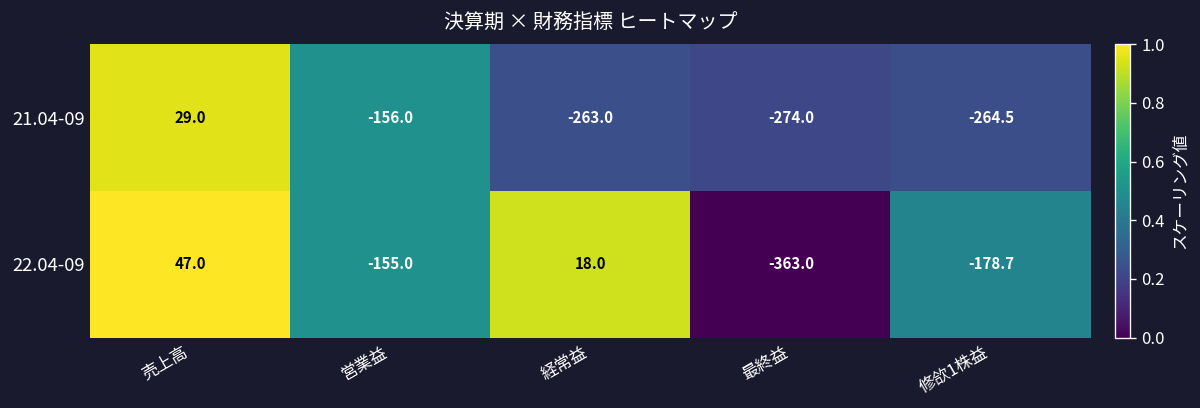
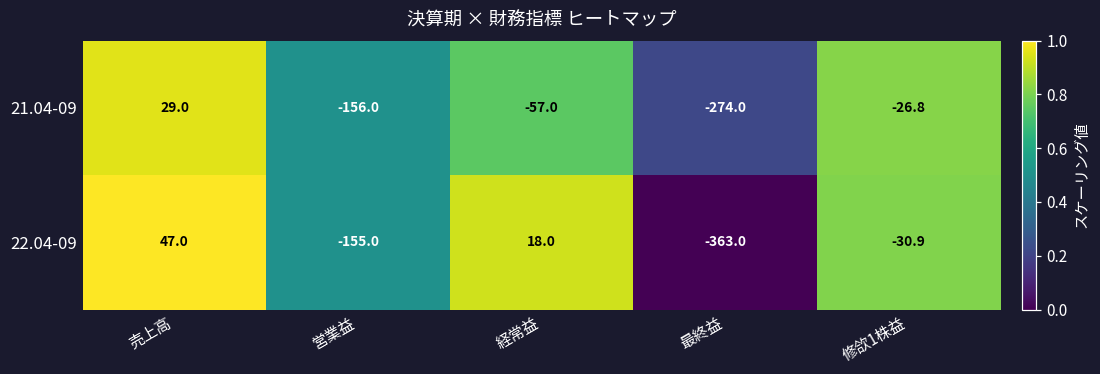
21.04-09, 経常益: -263.0 -> -57.0
21.04-09, 修欱1株益: -264.5 -> -26.8
22.04-09, 修欱1株益: -178.7 -> -30.9
